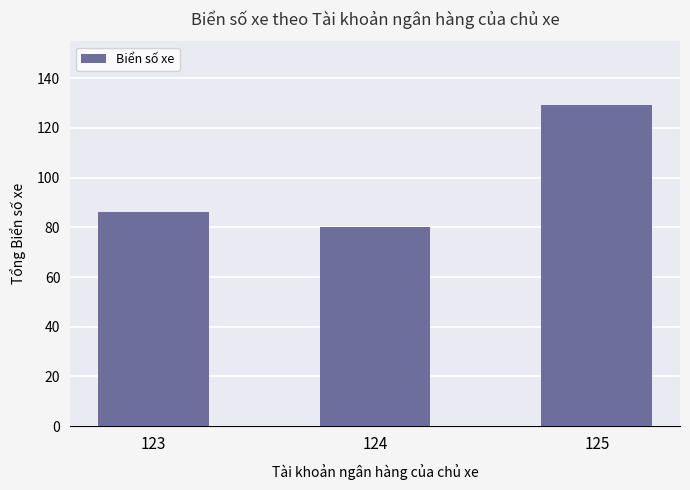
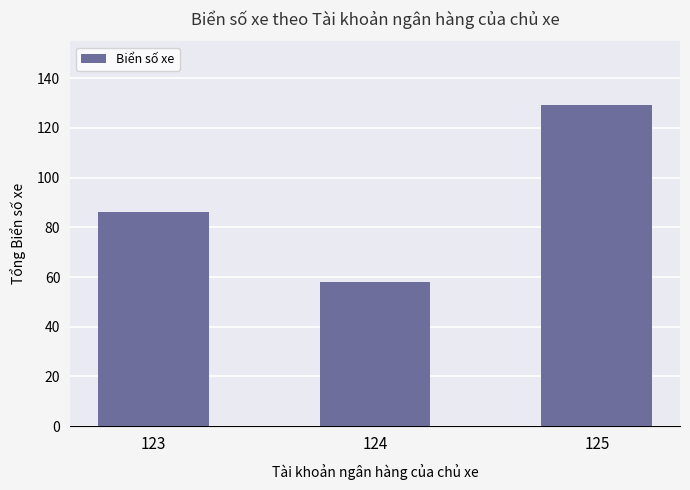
124: 80 -> 58
